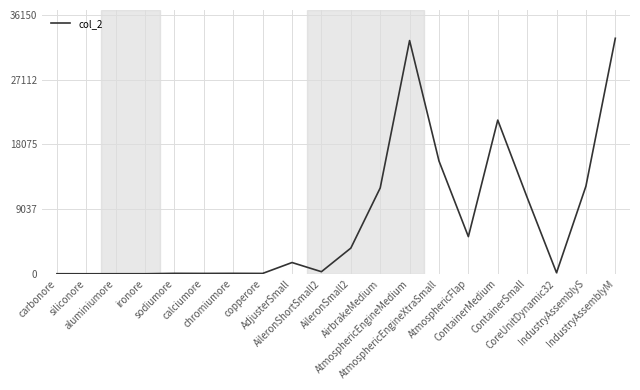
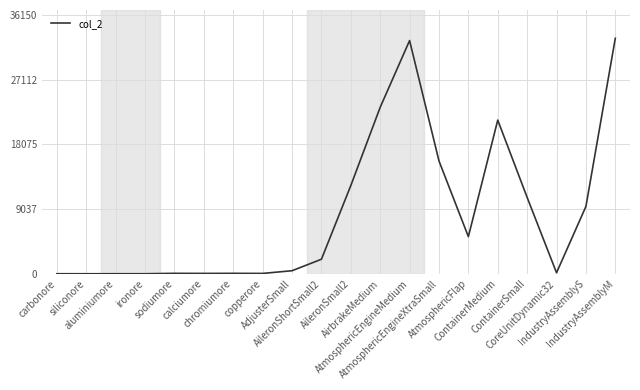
AdjusterSmall: 2000 -> 0
AileronShortSmall2: 0 -> 2000
AileronSmall2: 4000 -> 12000
AirbrakeMedium: 12000 -> 23000
IndustryAssemblyS: 12000 -> 9000
